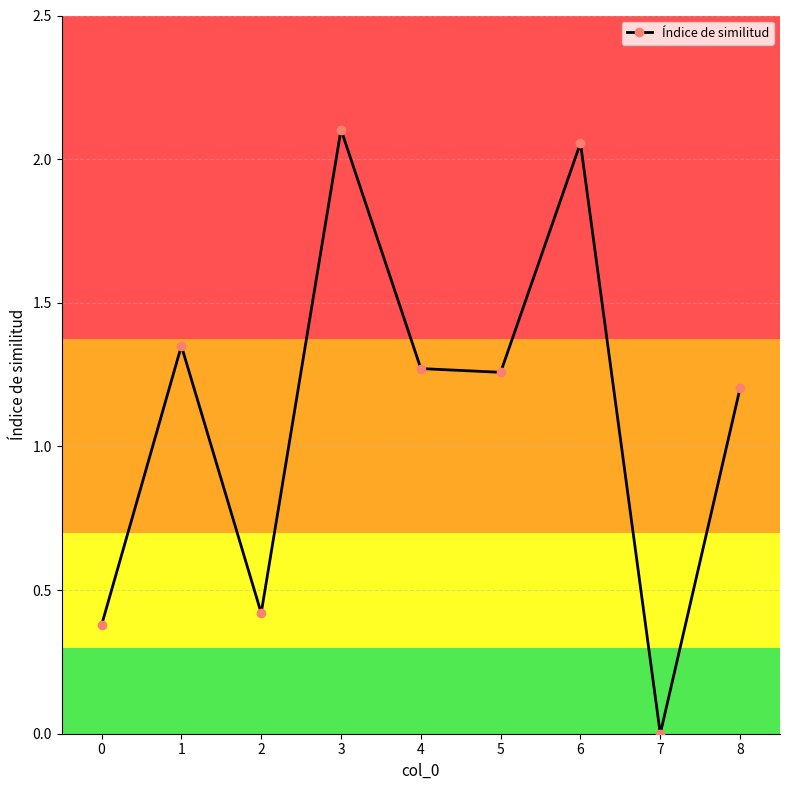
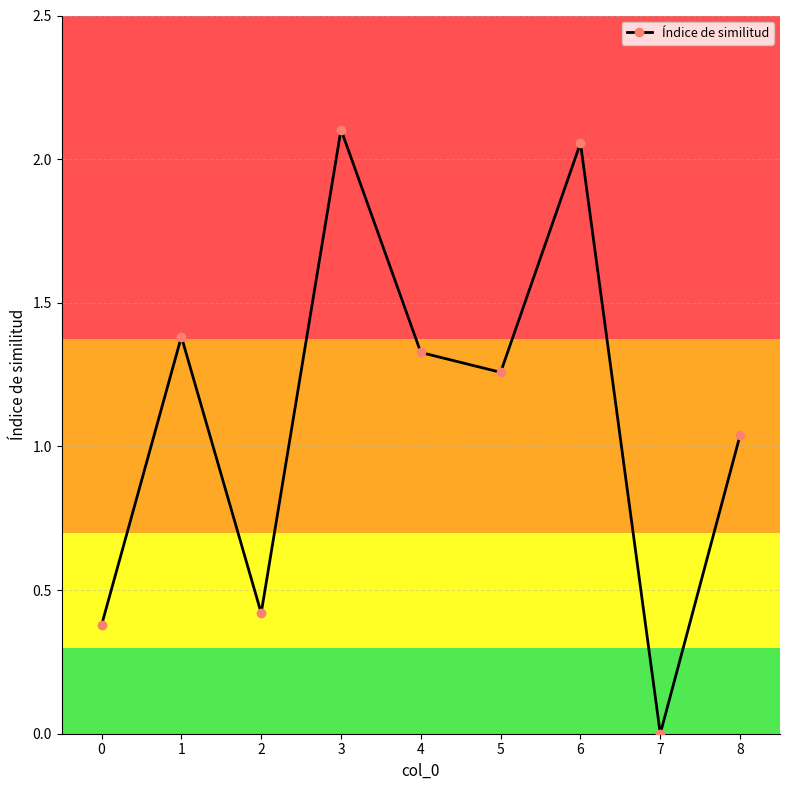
1: 1.35 -> 1.38
4: 1.27 -> 1.33
8: 1.20 -> 1.04
